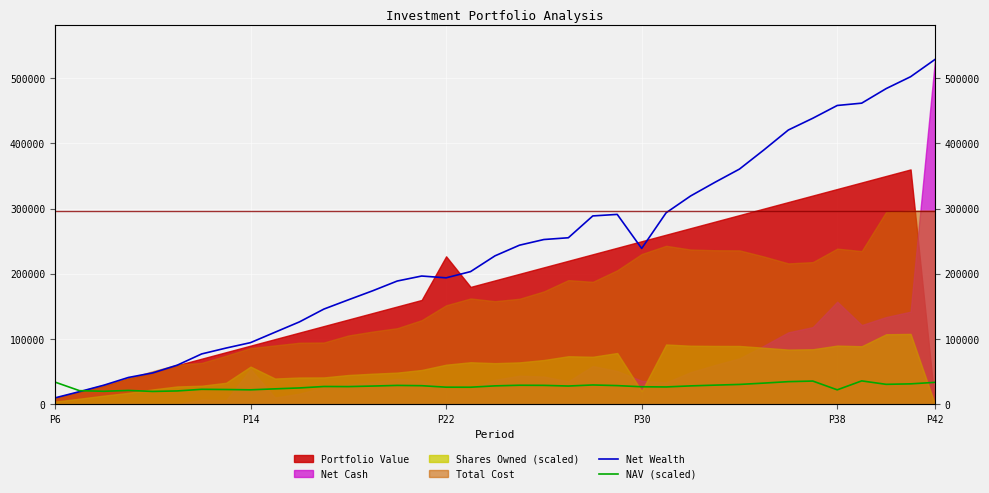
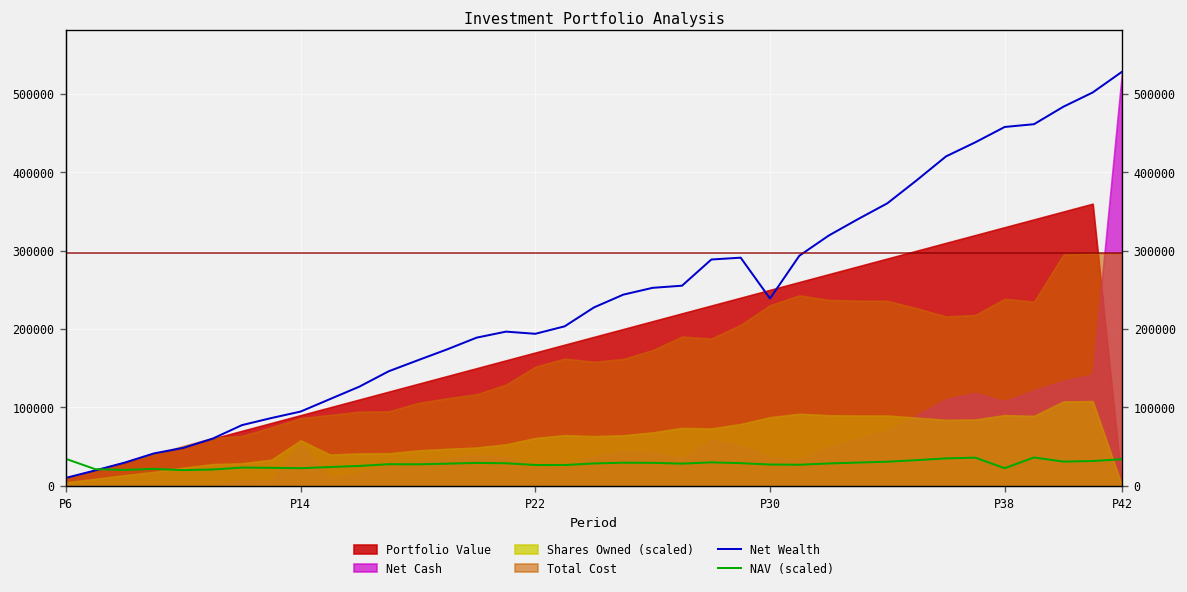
Portfolio Value, P22: 230000 -> 170000
Shares Owned (scaled), P30: 20000 -> 90000
Net Cash, P38: 160000 -> 110000
